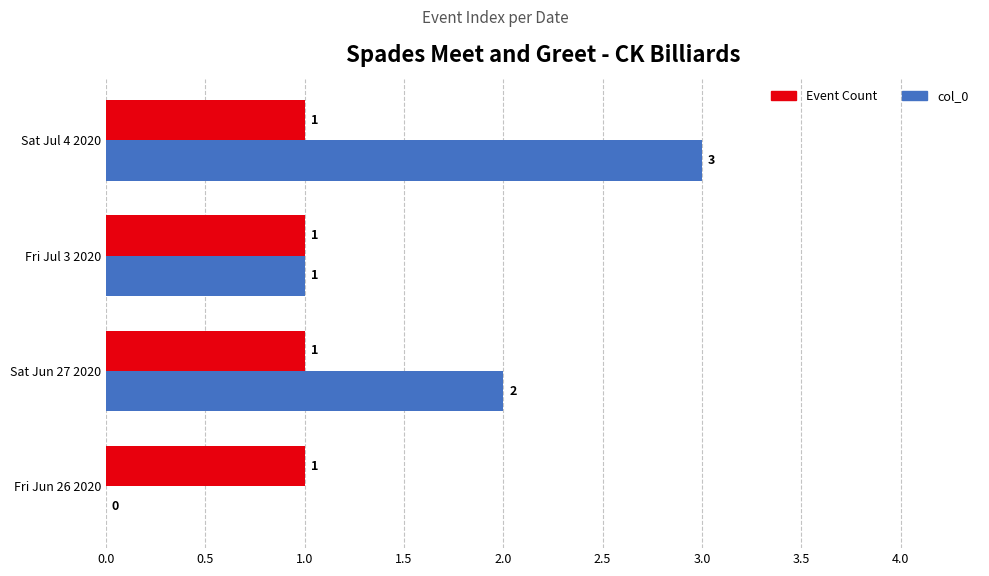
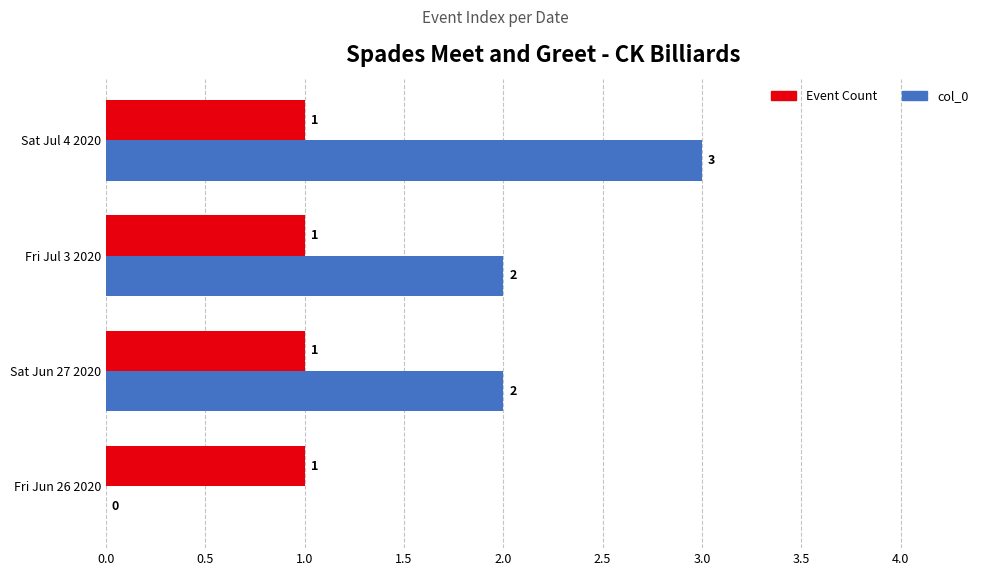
col_0, Fri Jul 3 2020: 1 -> 2
